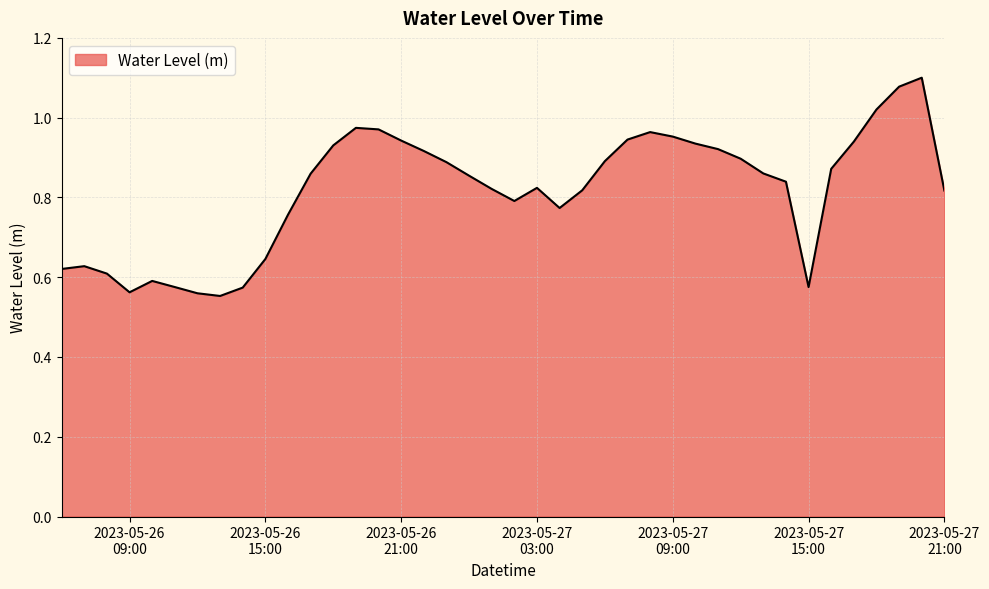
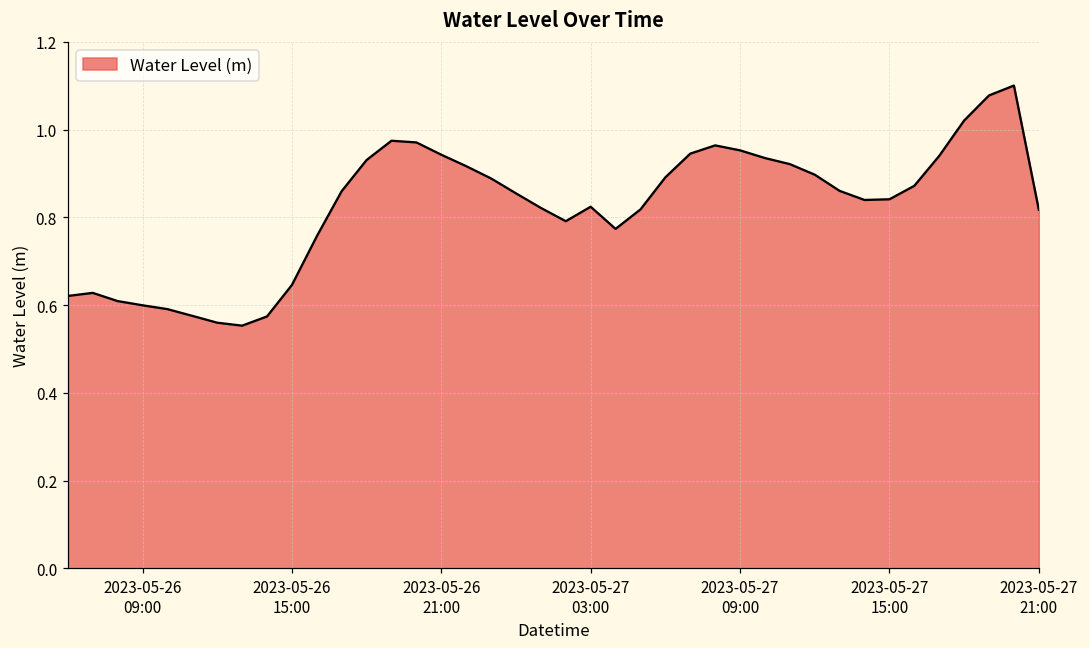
2023-05-26 09:00: 0.56 -> 0.60
2023-05-27 15:00: 0.58 -> 0.84
